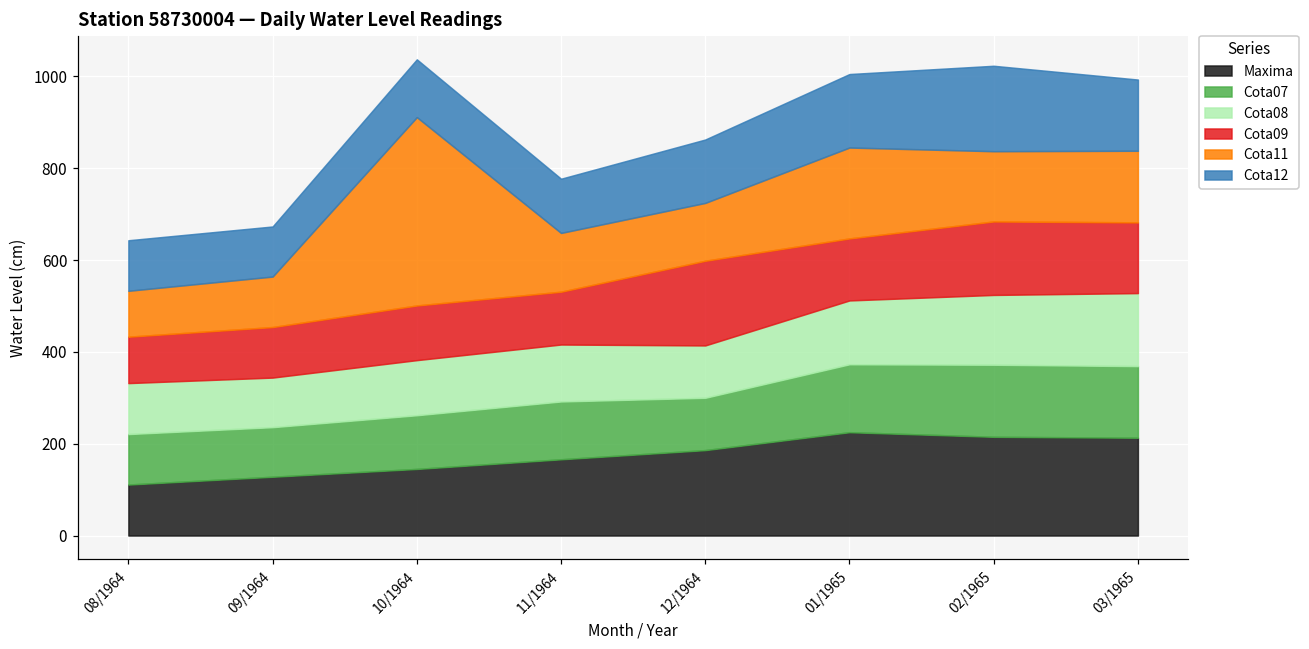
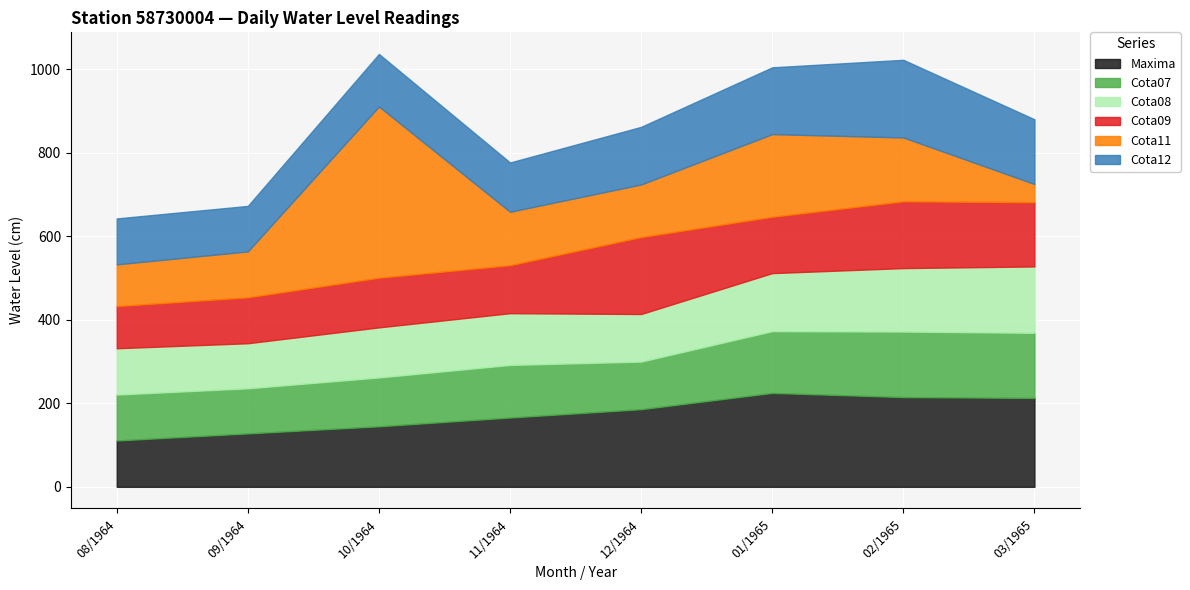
Cota11, 03/1965: 160 -> 40
